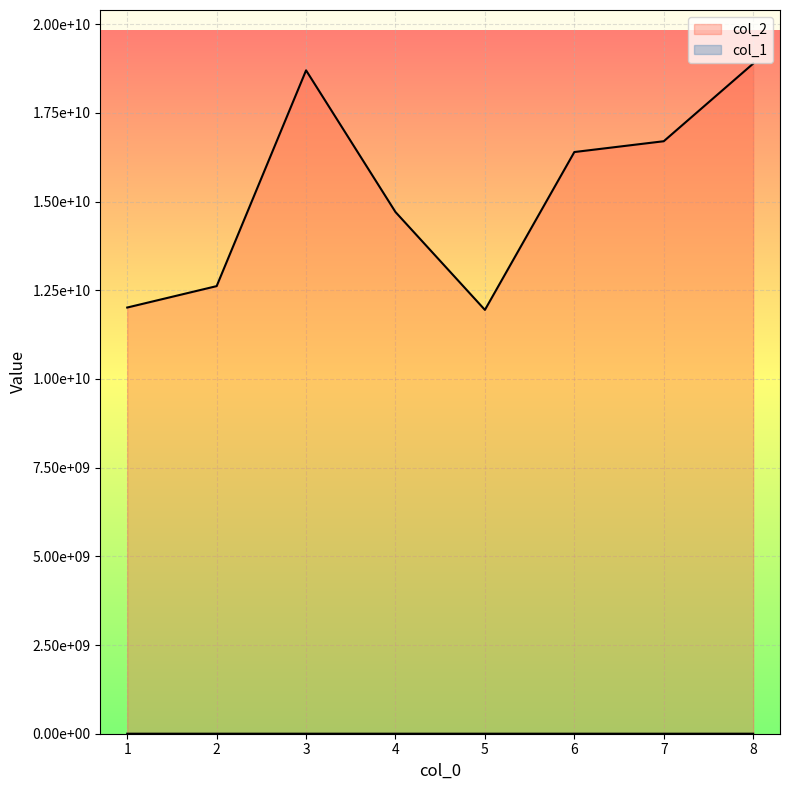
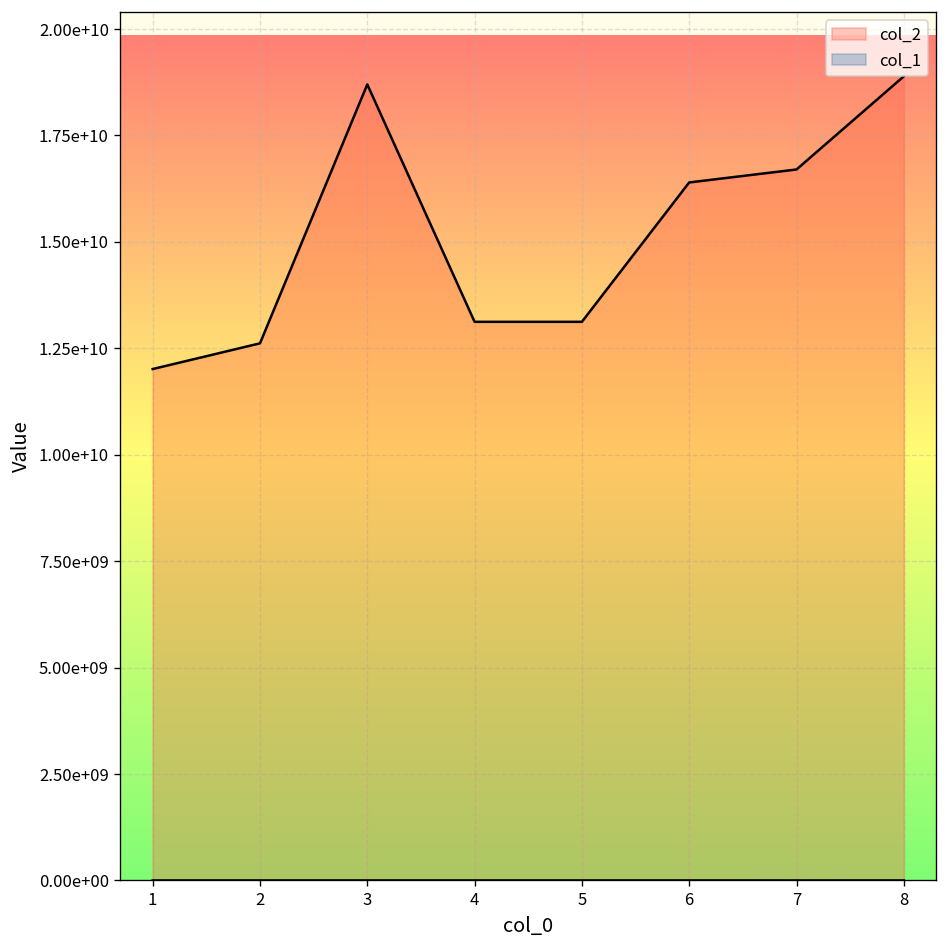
col_2, 4: 14700000000 -> 13100000000
col_2, 5: 11900000000 -> 13100000000
